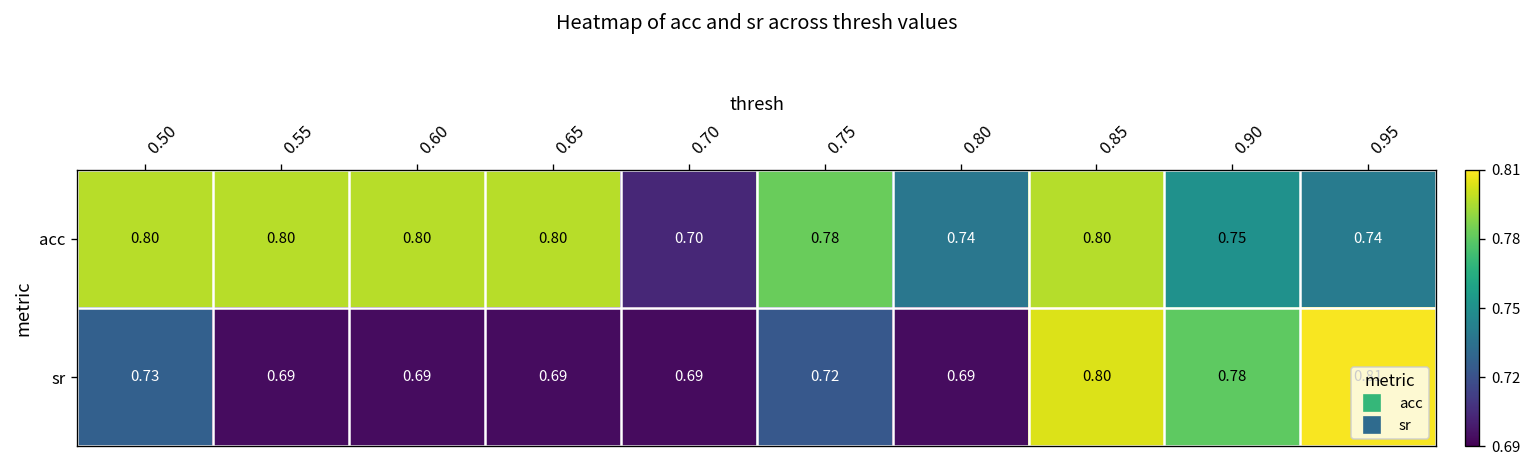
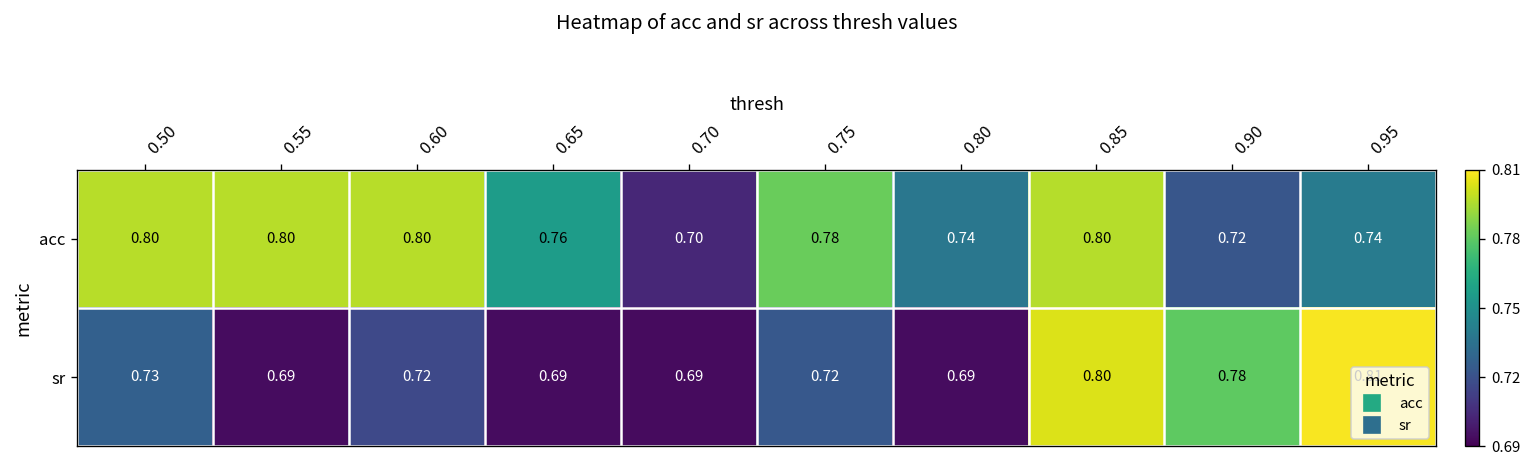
acc, 0.65: 0.80 -> 0.76
acc, 0.90: 0.75 -> 0.72
sr, 0.60: 0.69 -> 0.72
